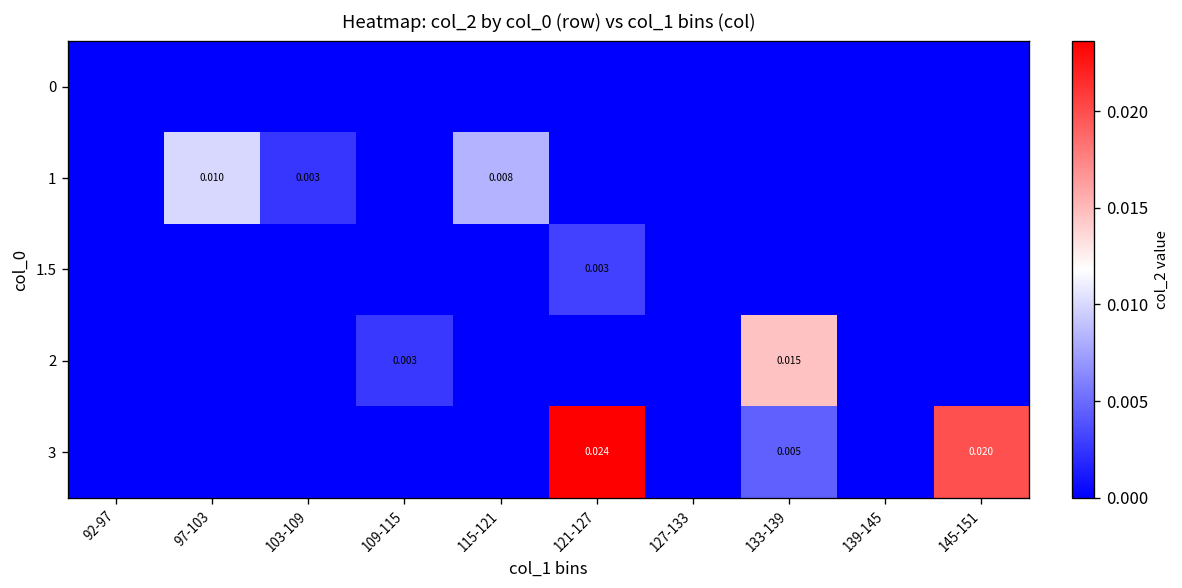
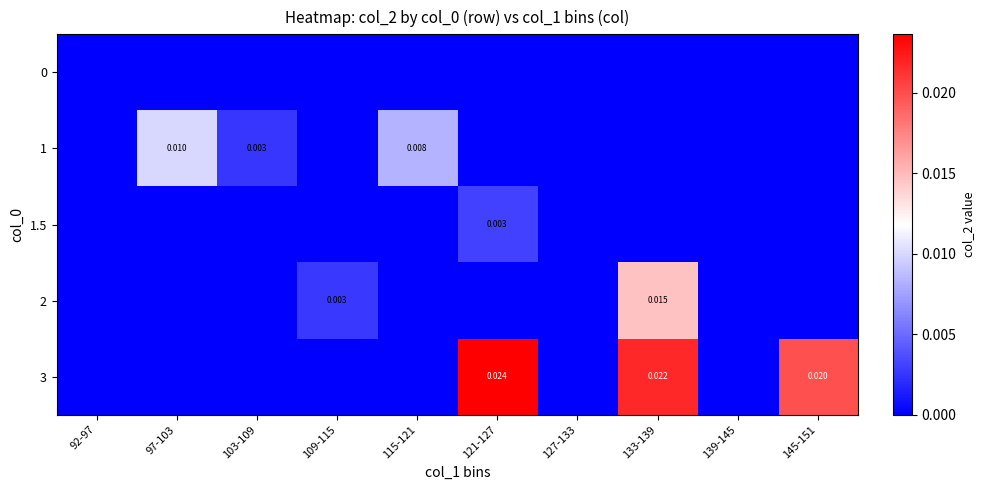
3, 133-139: 0.005 -> 0.022
